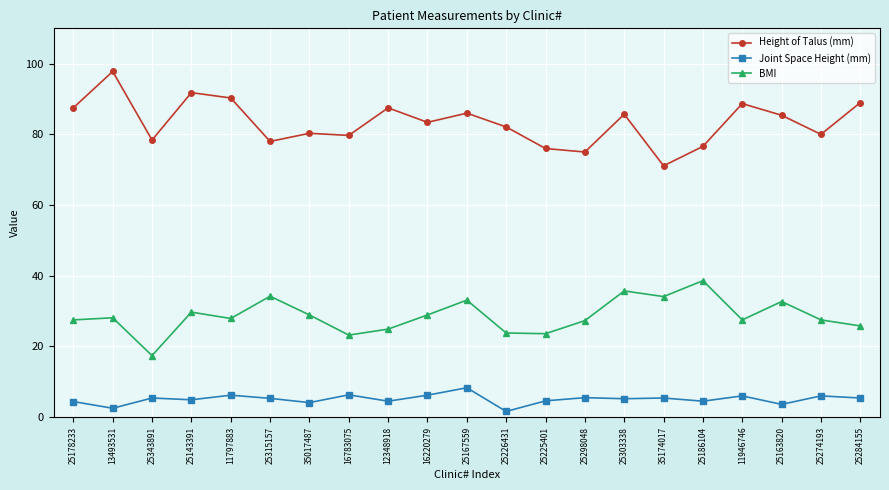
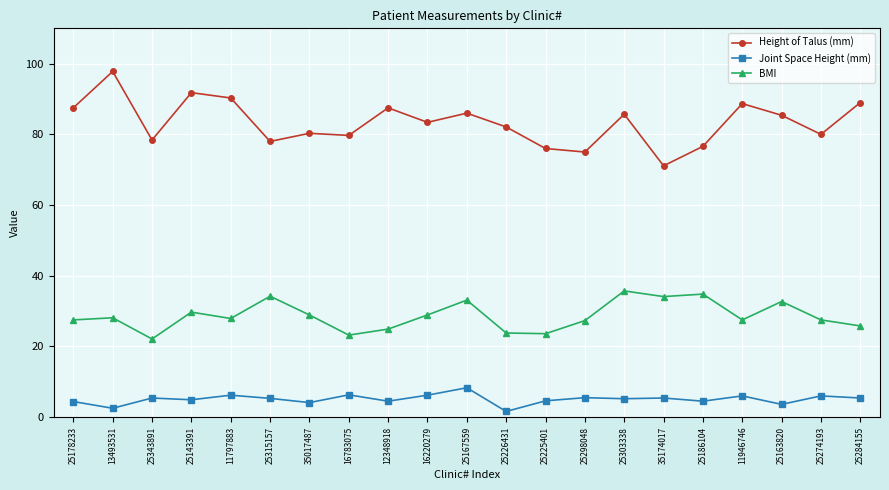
BMI, 25343891: 17 -> 22
BMI, 25186104: 39 -> 35
